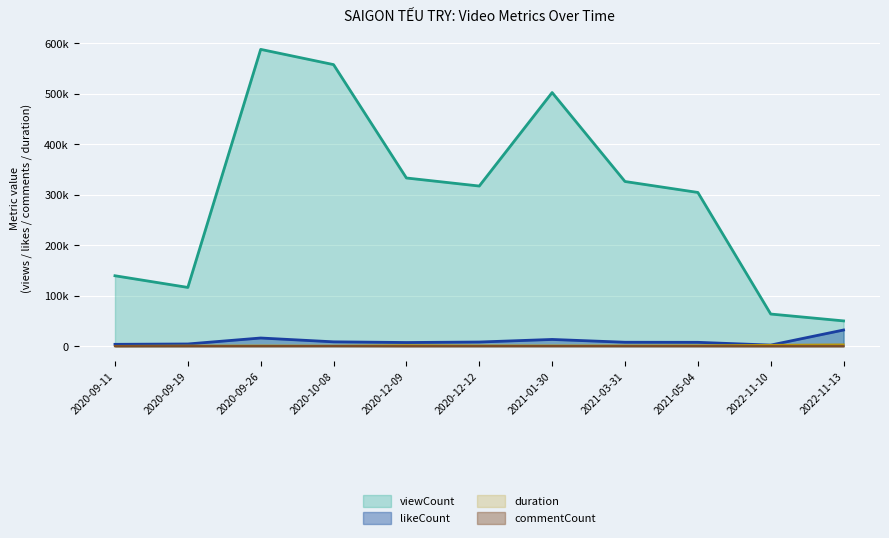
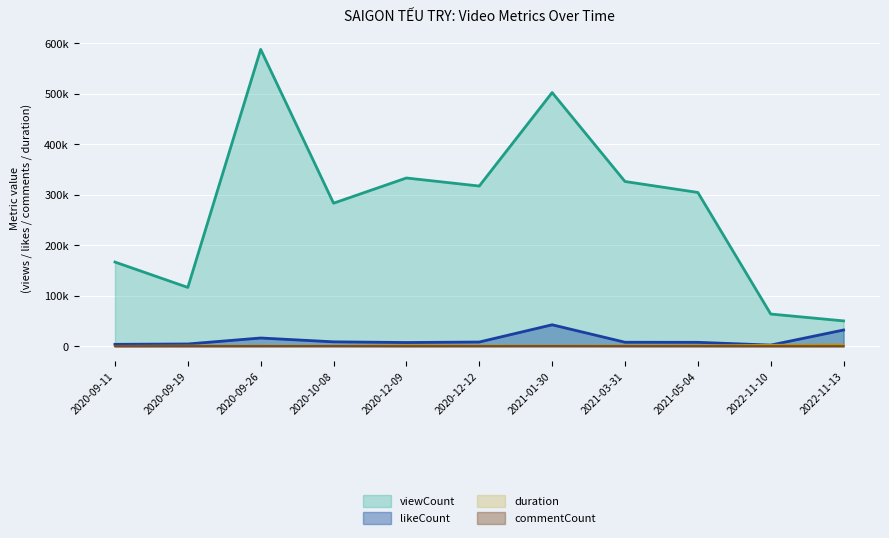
viewCount, 2020-09-11: 140000 -> 170000
viewCount, 2020-10-08: 560000 -> 280000
likeCount, 2021-01-30: 10000 -> 40000
